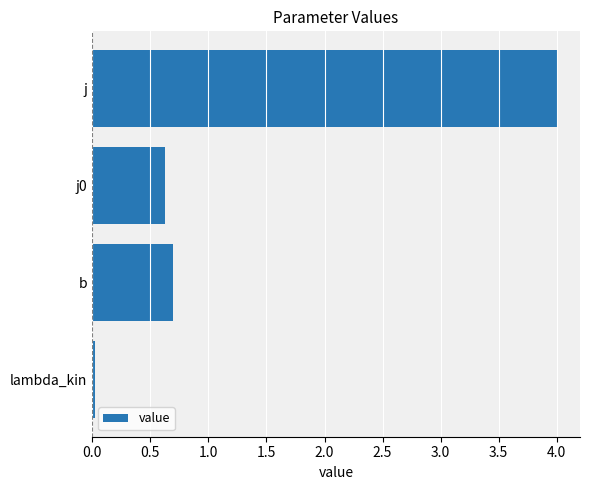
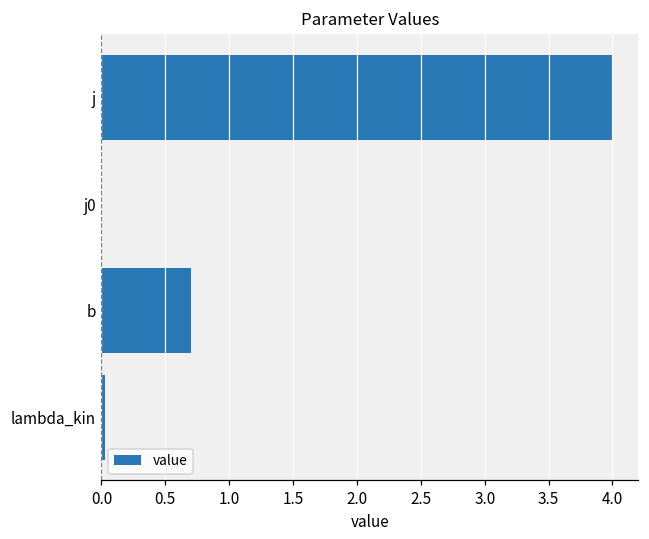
j0: 0.63 -> 0.00
